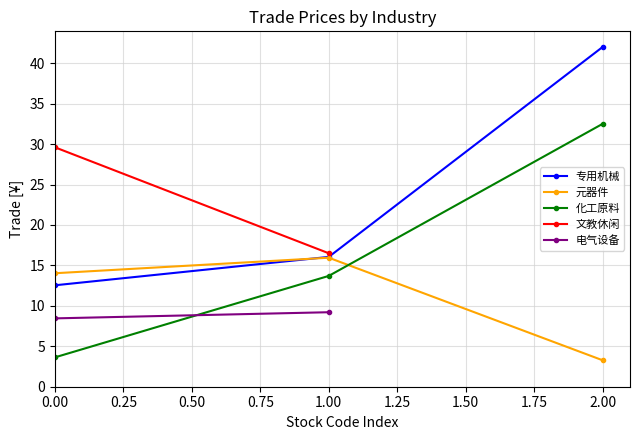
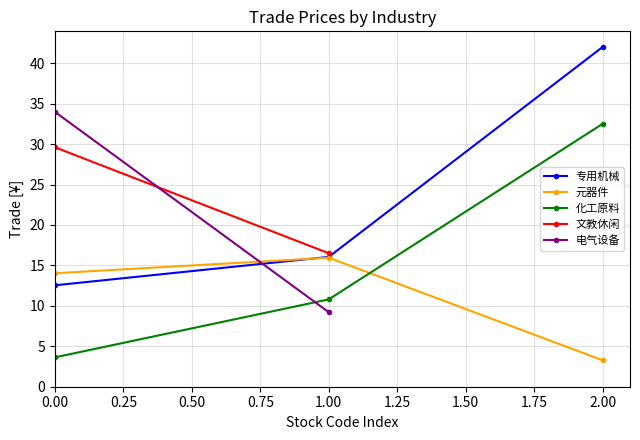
电气设备, 0.00: 8 -> 34
化工原料, 1.00: 14 -> 11
